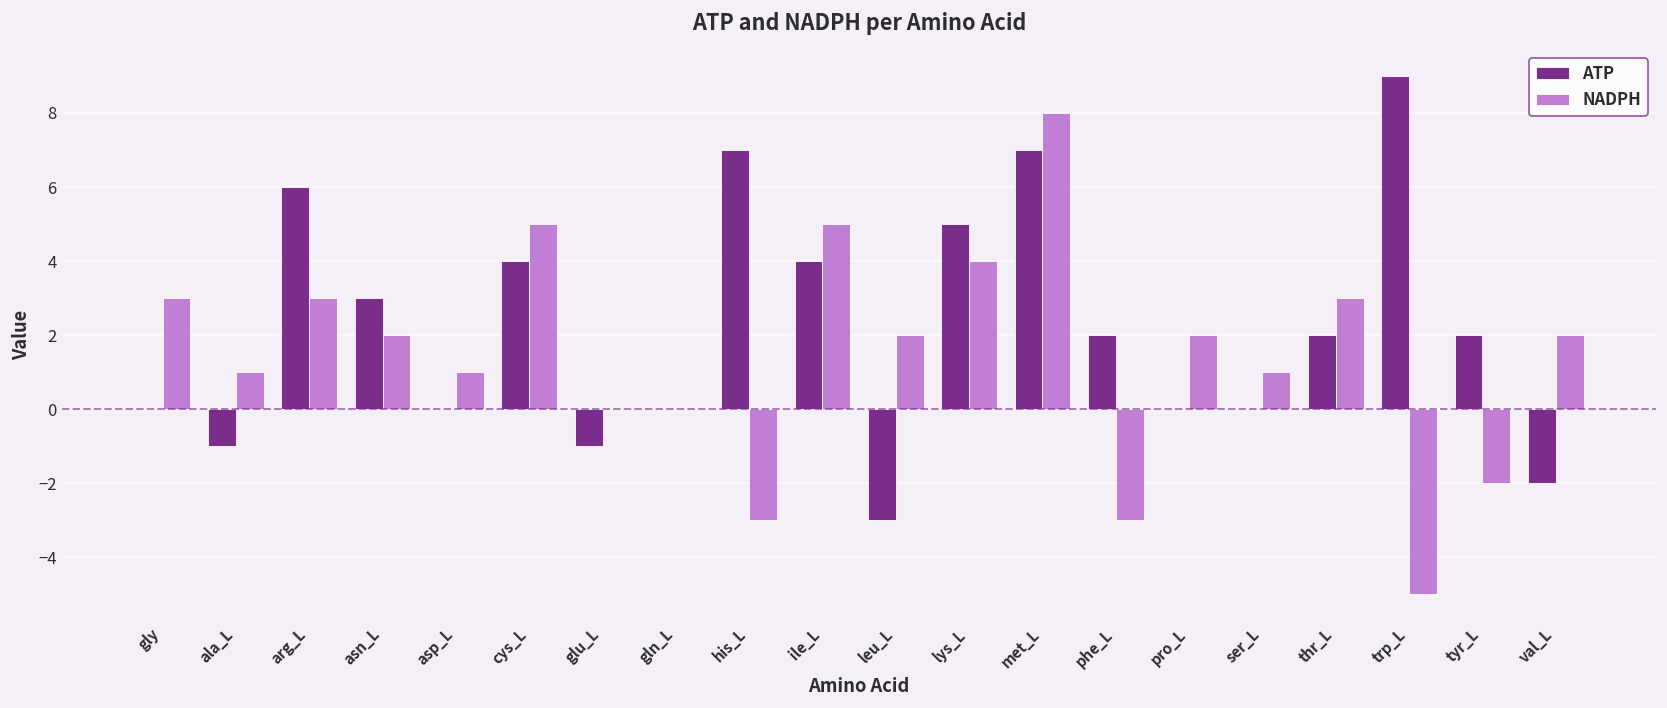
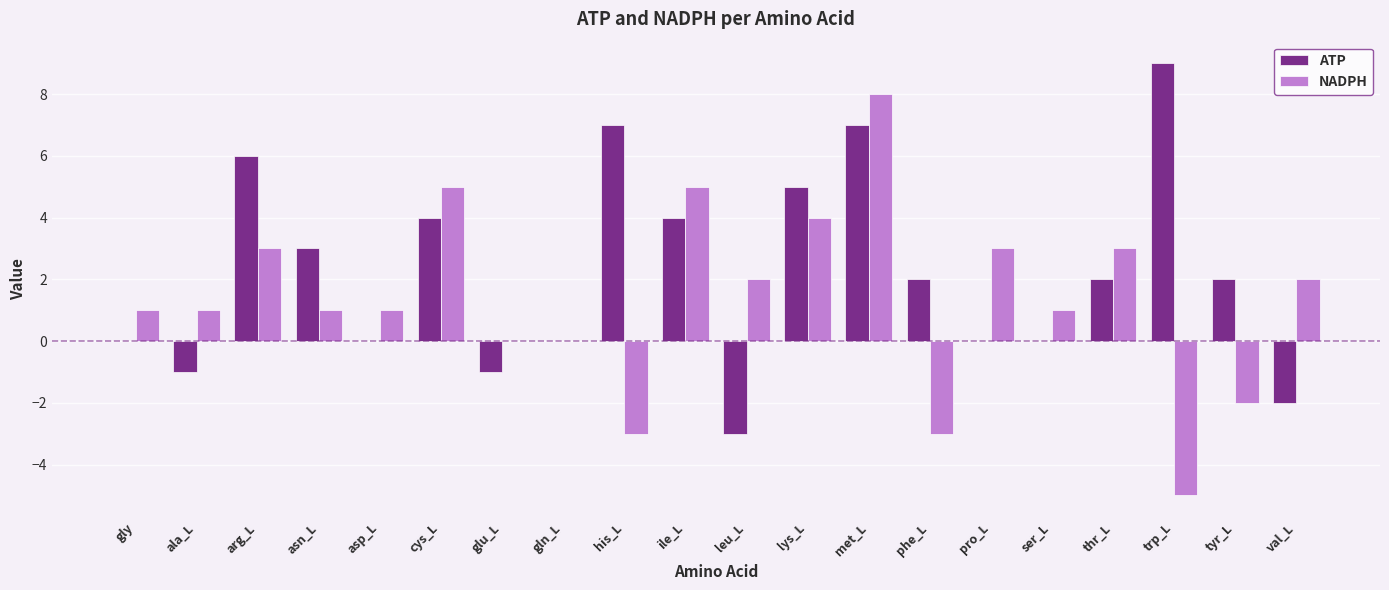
NADPH, gly: 3 -> 1
NADPH, asn_L: 2 -> 1
NADPH, pro_L: 2 -> 3
